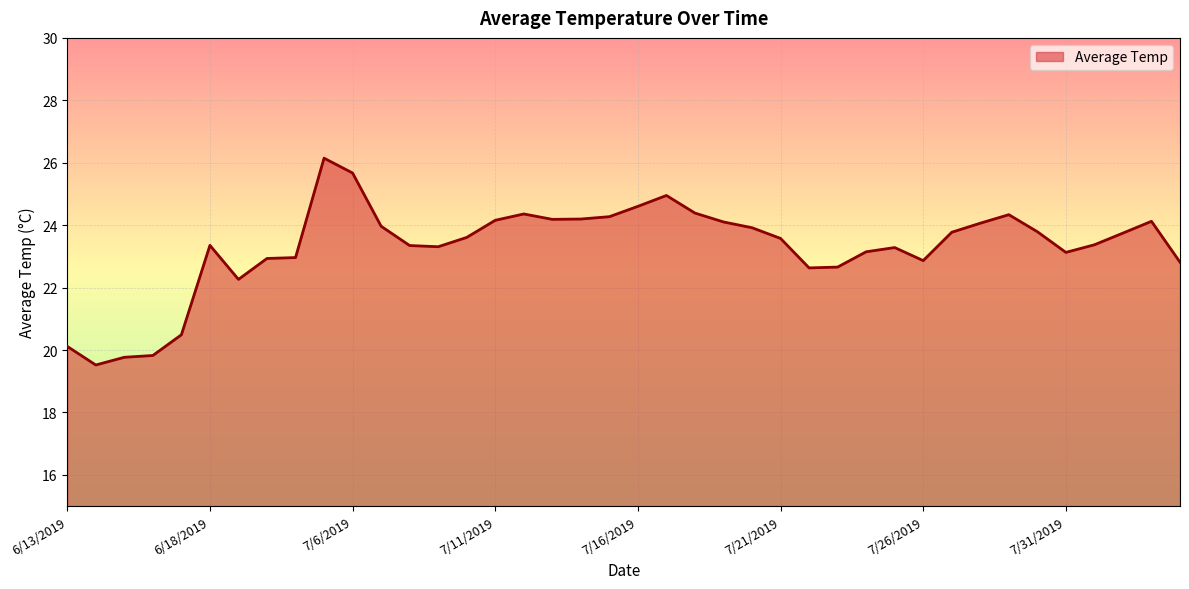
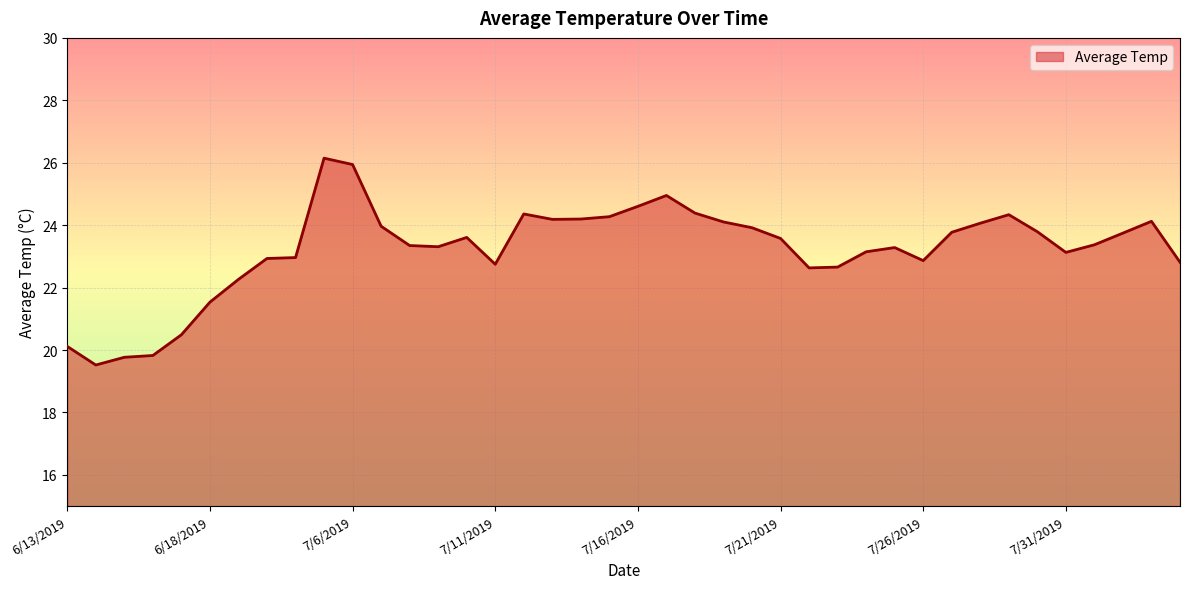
6/18/2019: 23.4 -> 21.5
7/6/2019: 25.7 -> 25.9
7/11/2019: 24.2 -> 22.7
